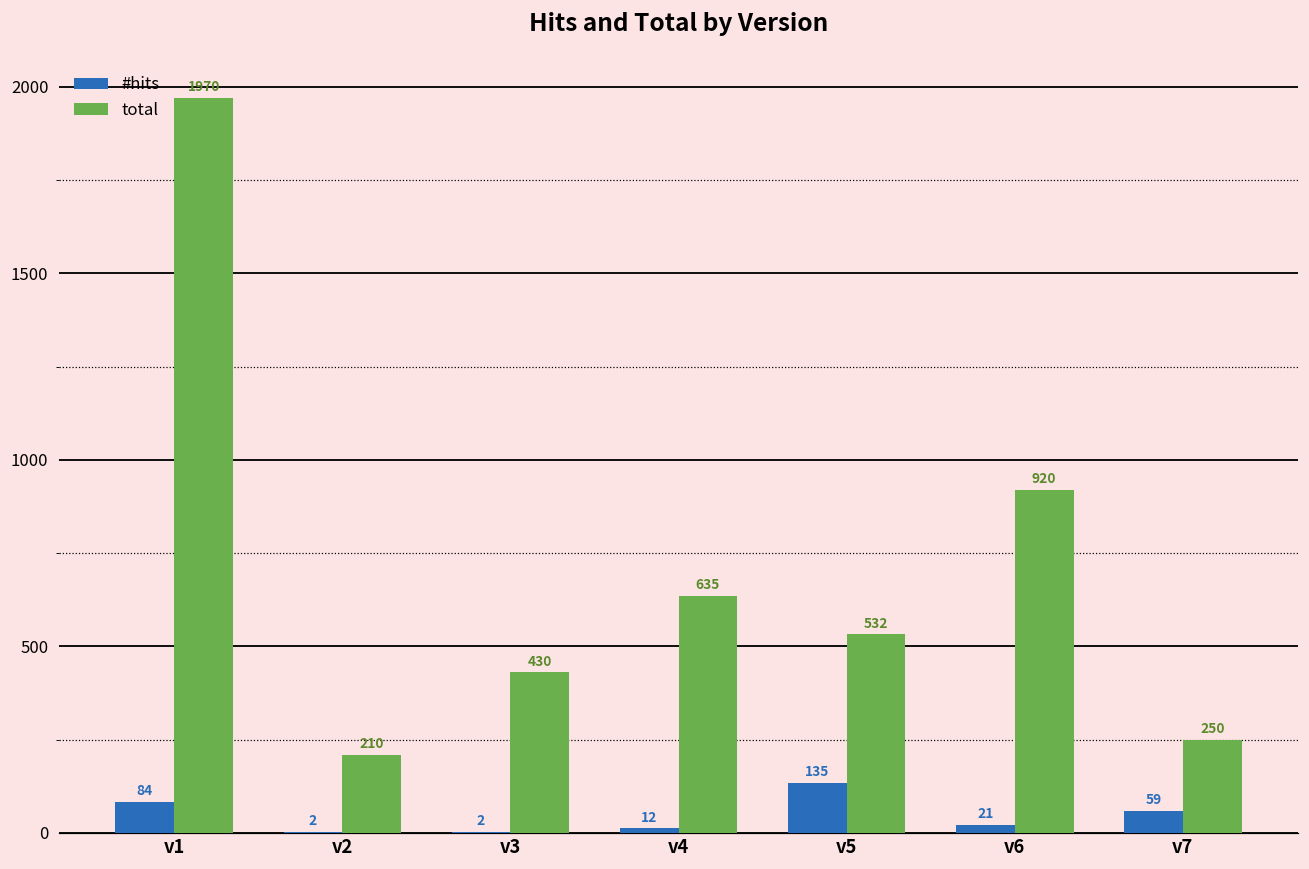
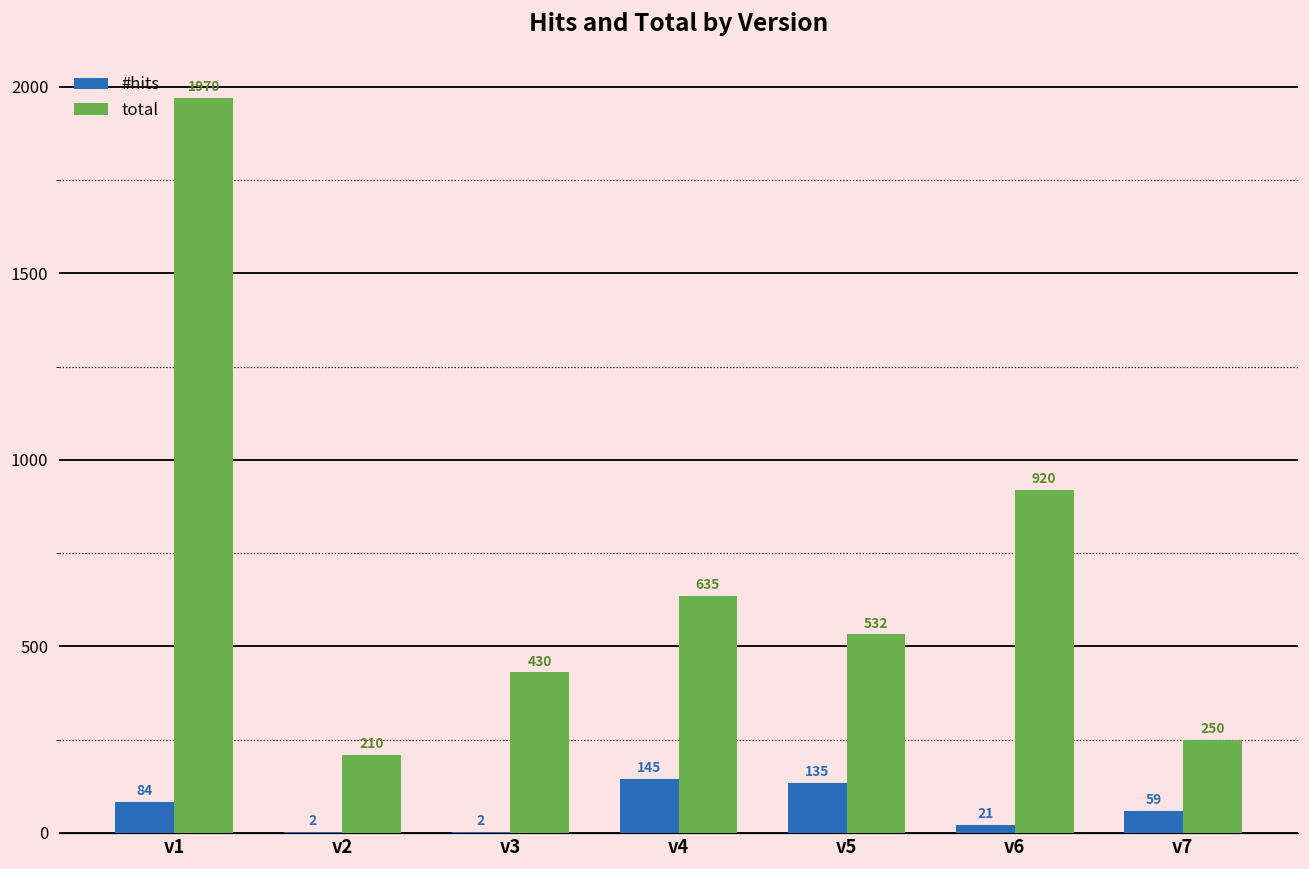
#hits, v4: 12 -> 145
